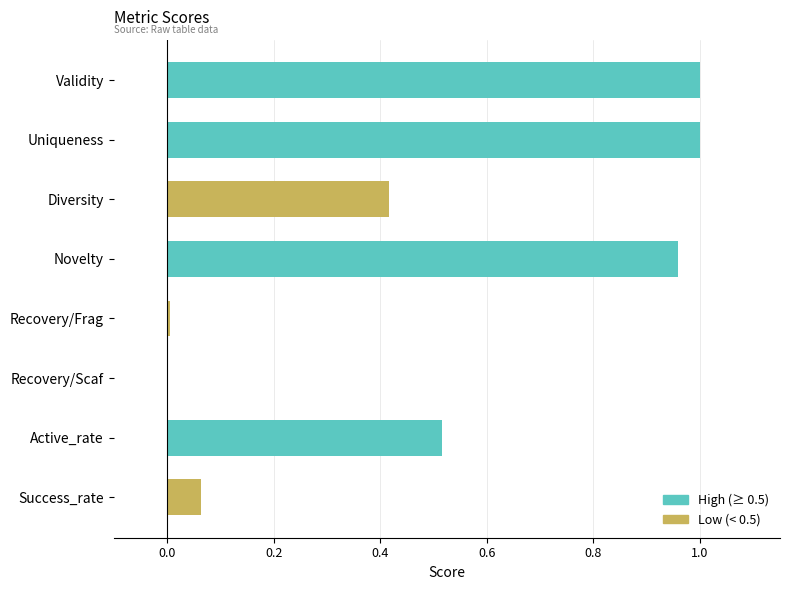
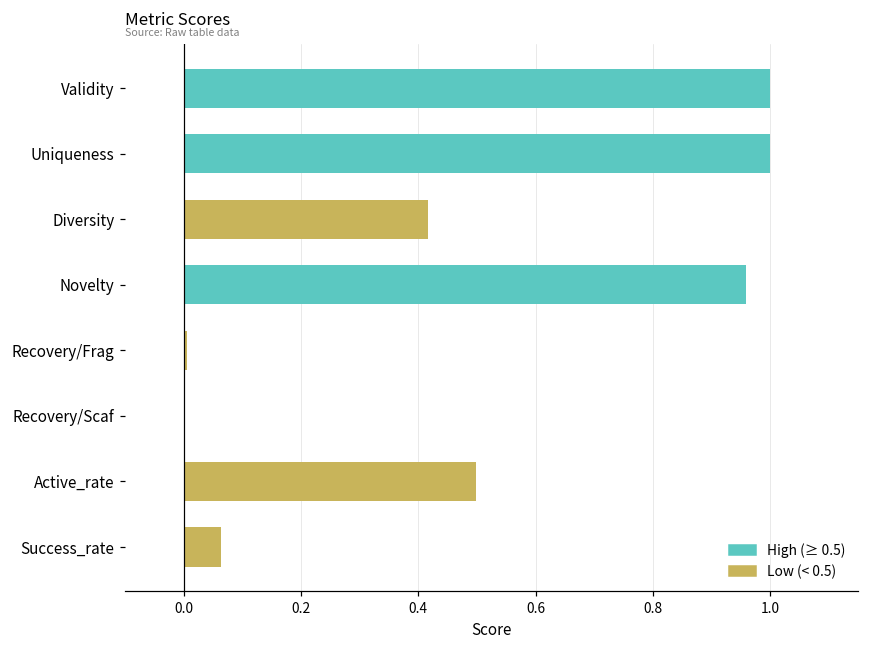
Active_rate: 0.52 -> 0.50
